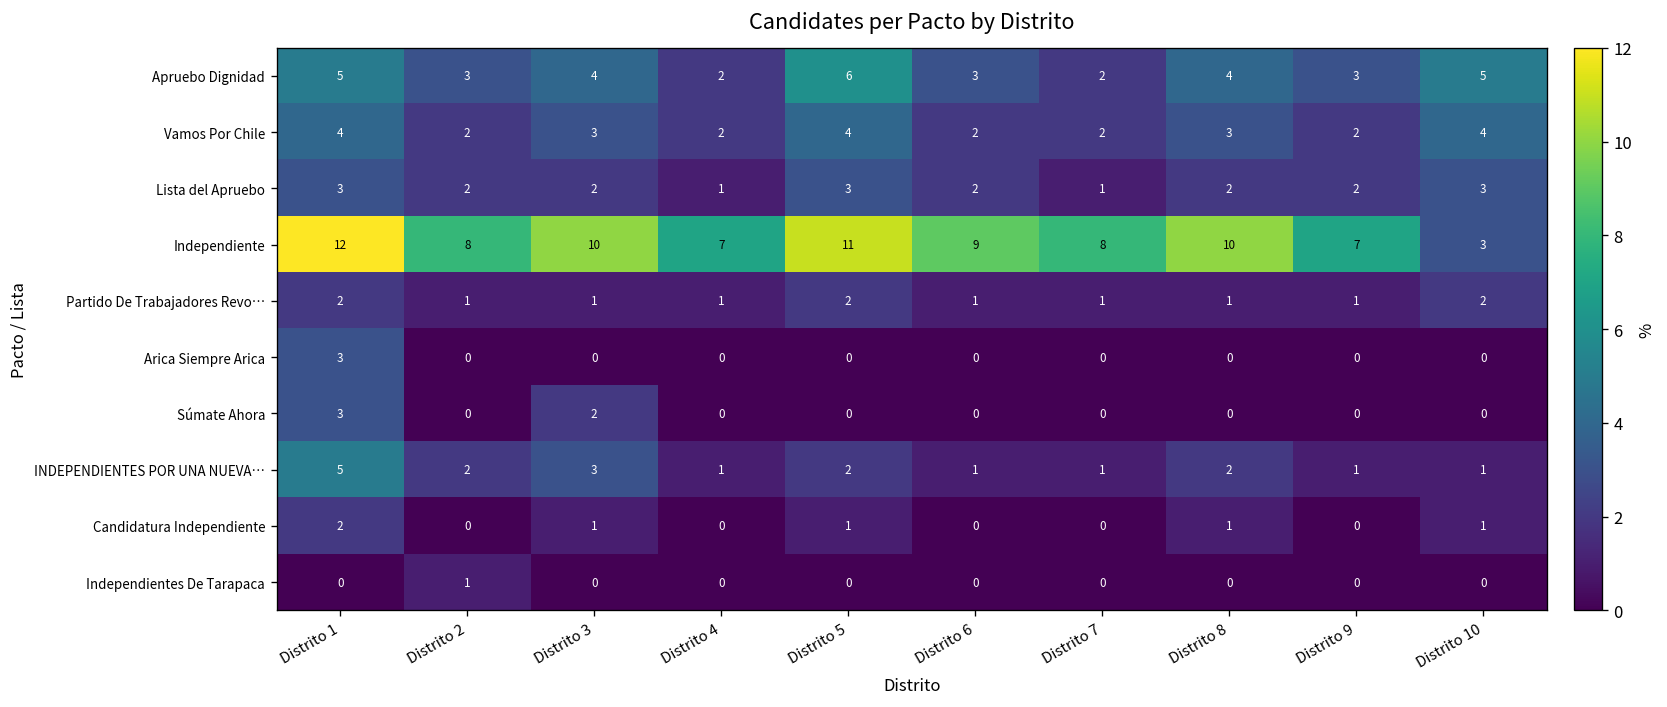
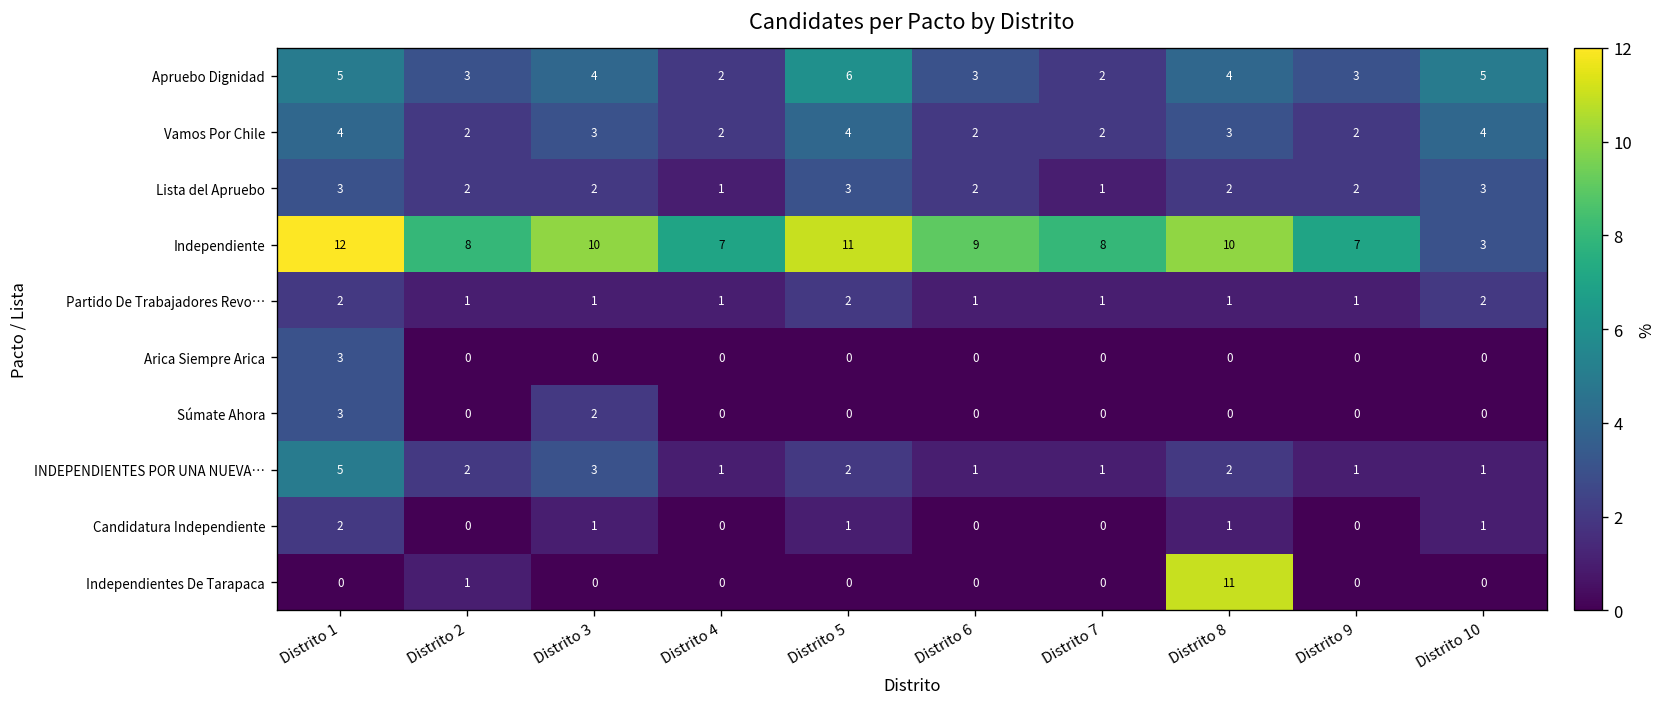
Independientes De Tarapaca, Distrito 8: 0 -> 11
